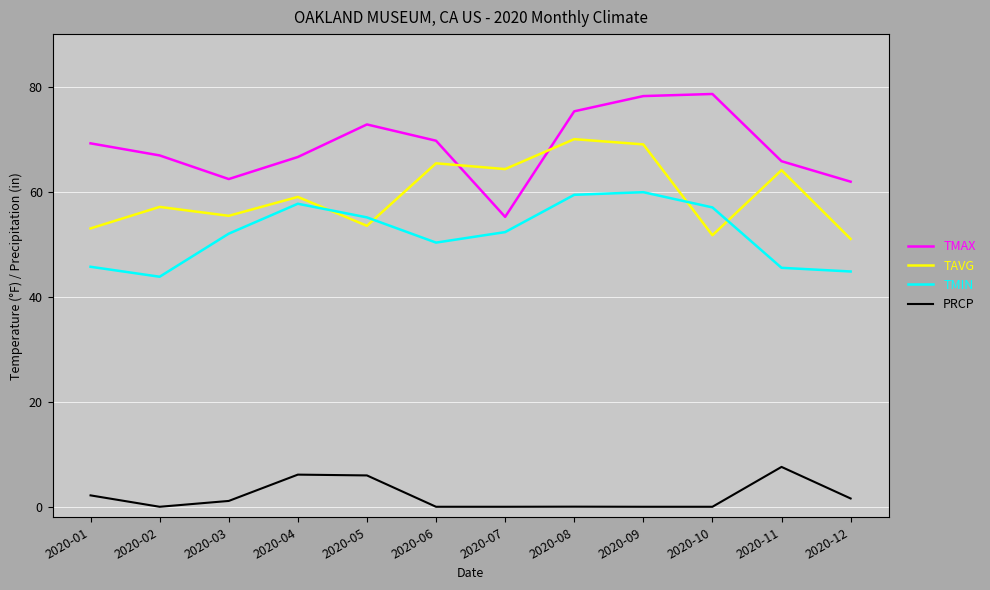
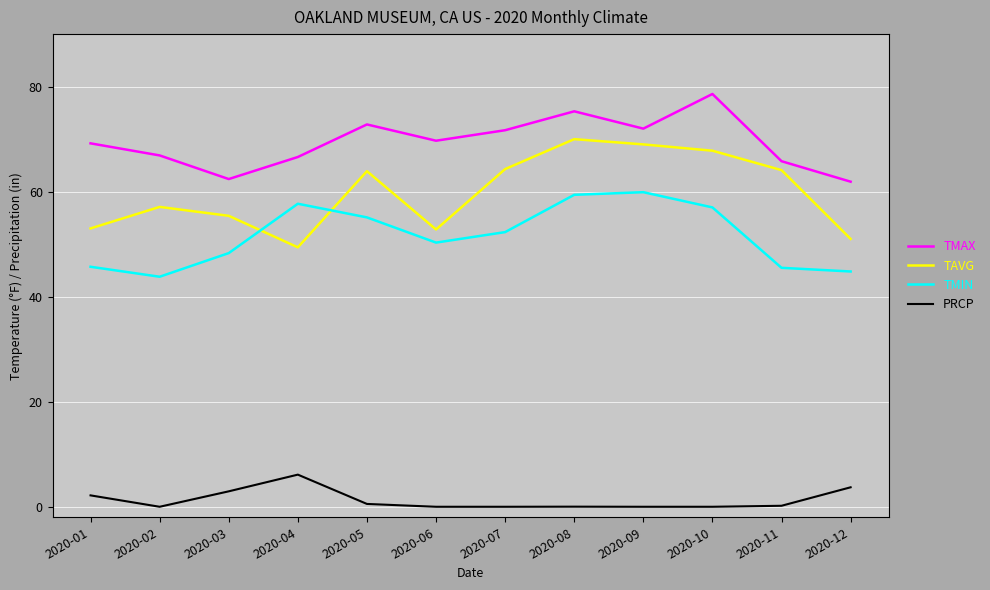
TMIN, 2020-03: 52 -> 48
PRCP, 2020-03: 1 -> 3
TAVG, 2020-04: 59 -> 49
TAVG, 2020-05: 54 -> 64
PRCP, 2020-05: 6 -> 1
TAVG, 2020-06: 65 -> 53
TMAX, 2020-07: 55 -> 72
TMAX, 2020-09: 78 -> 72
TAVG, 2020-10: 52 -> 68
PRCP, 2020-11: 8 -> 0
PRCP, 2020-12: 2 -> 4
